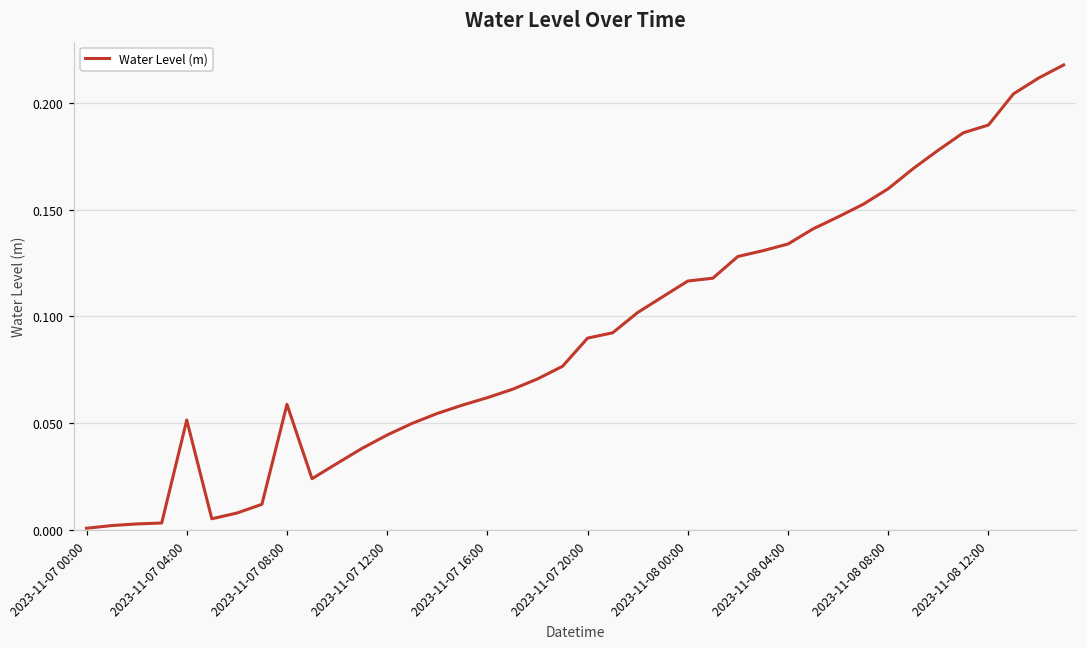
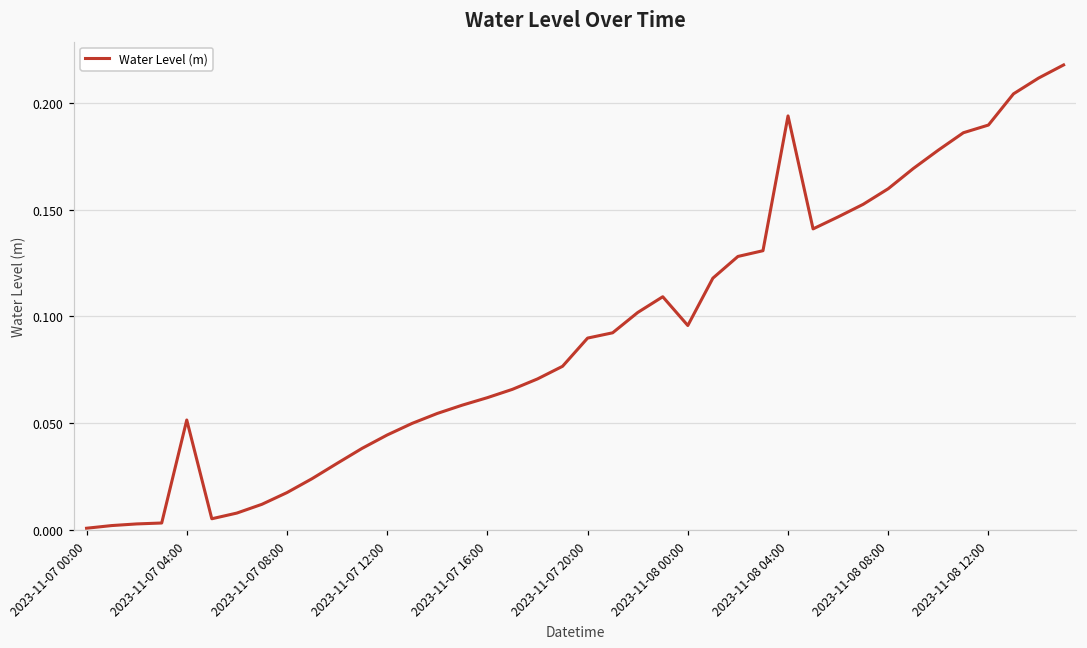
2023-11-07 08:00: 0.059 -> 0.018
2023-11-08 00:00: 0.117 -> 0.096
2023-11-08 04:00: 0.134 -> 0.194
